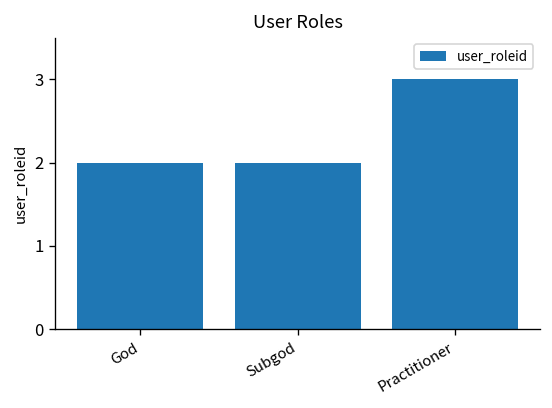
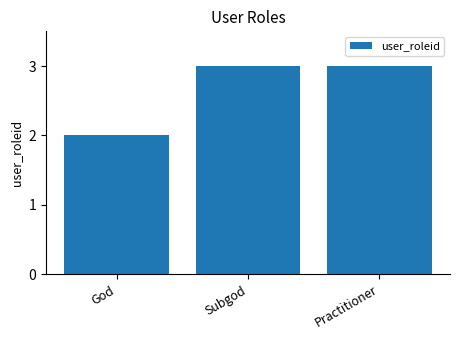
Subgod: 2 -> 3
